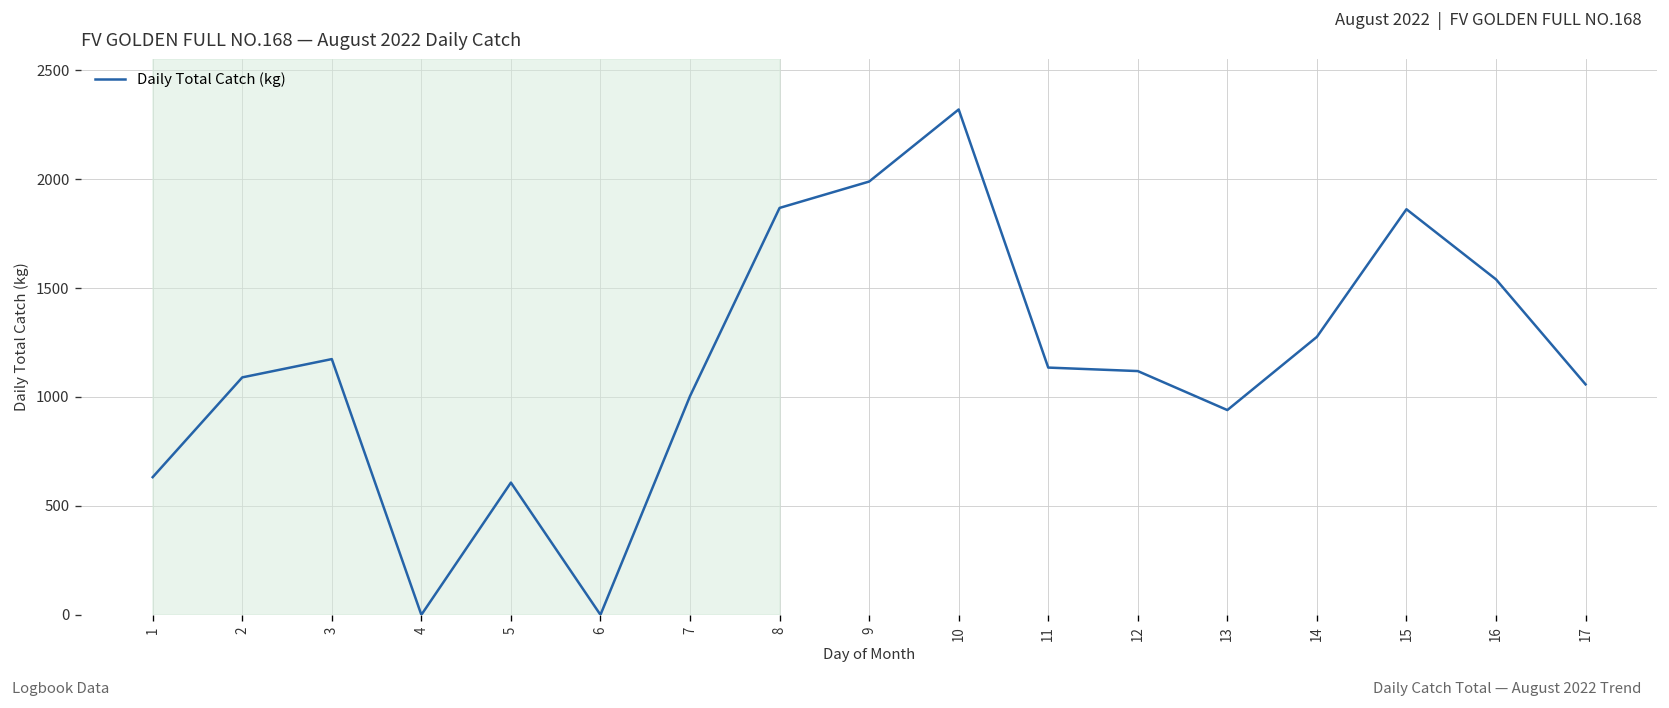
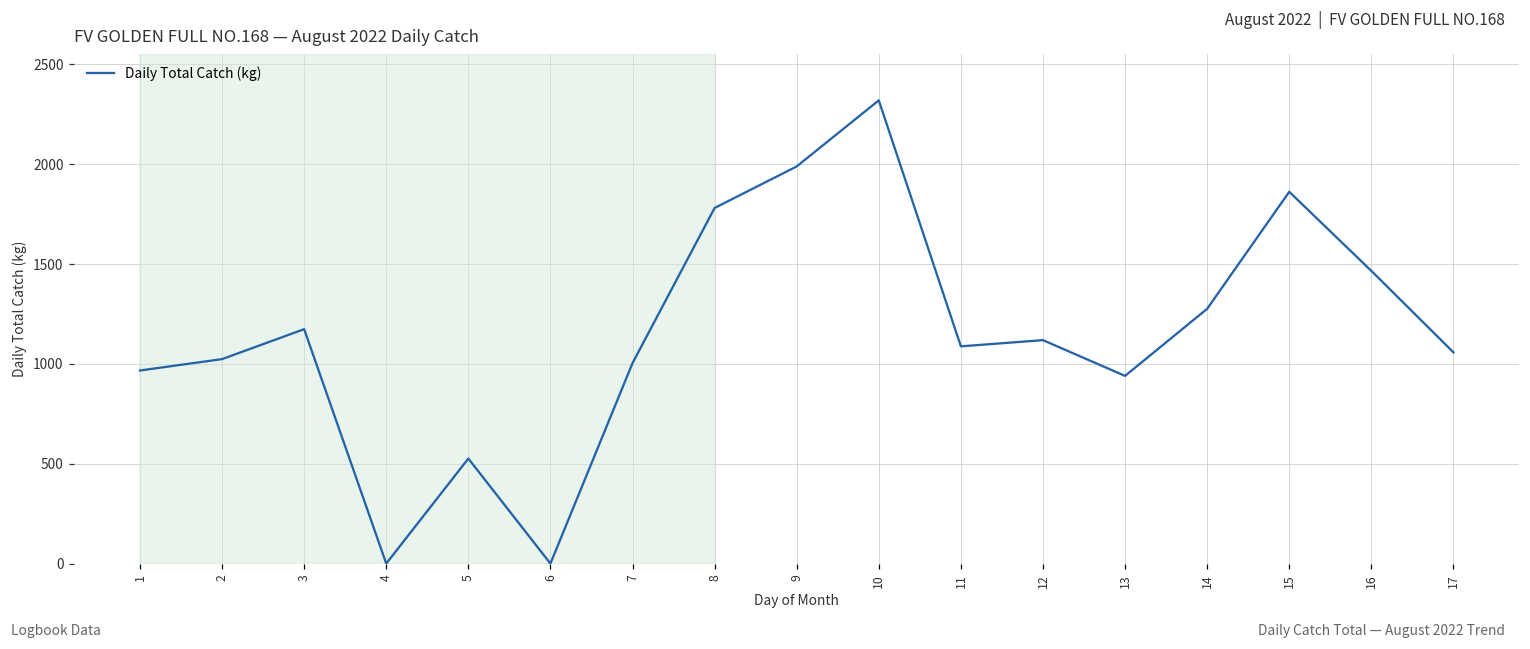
1: 630 -> 970
2: 1090 -> 1020
5: 610 -> 530
8: 1870 -> 1780
11: 1140 -> 1090
16: 1540 -> 1470
